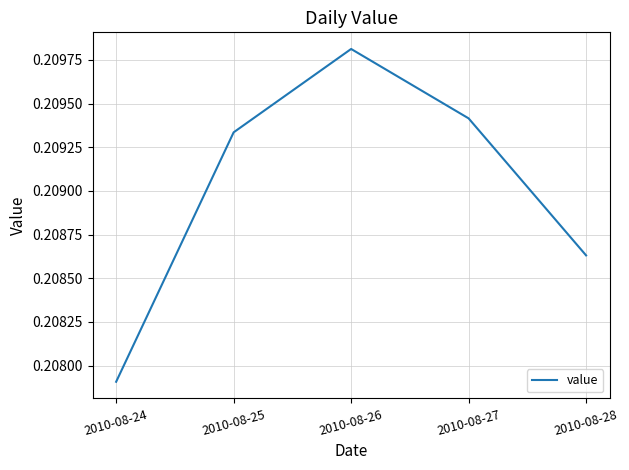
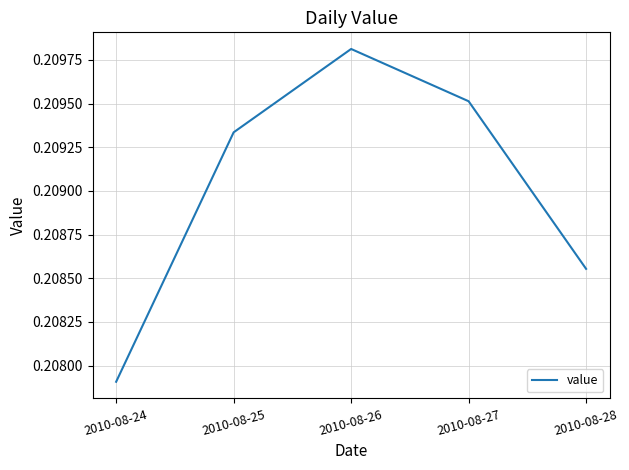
2010-08-27: 0.20942 -> 0.20951
2010-08-28: 0.20863 -> 0.20855
